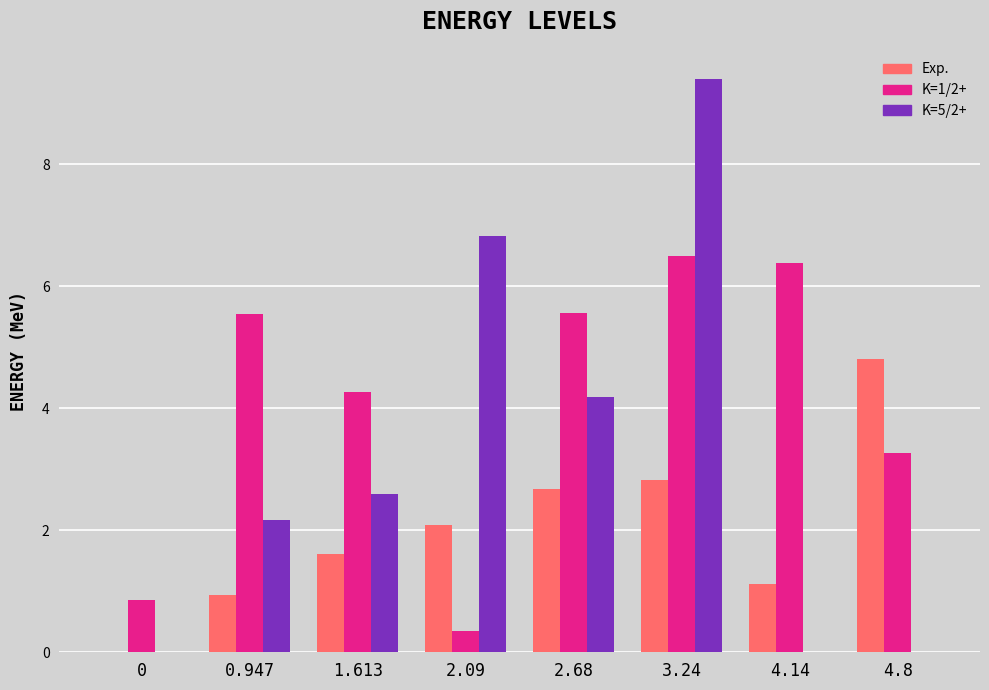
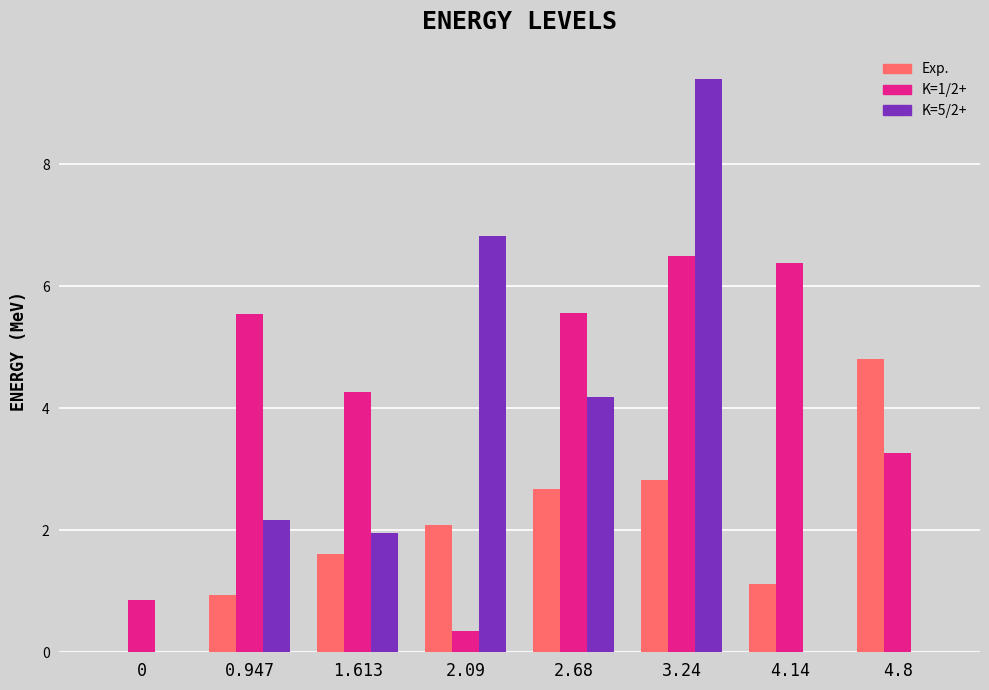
K=5/2+, 1.613: 2.6 -> 2.0
